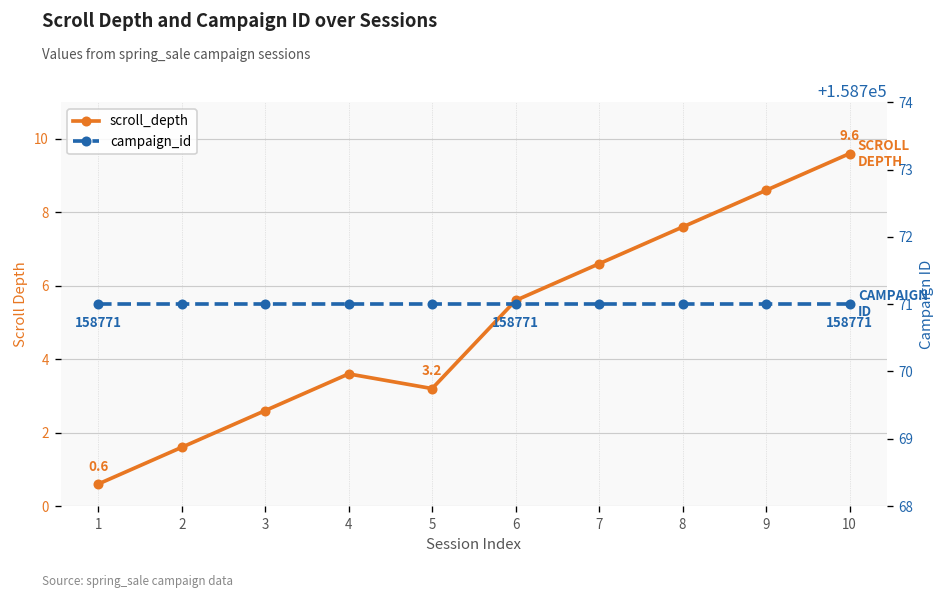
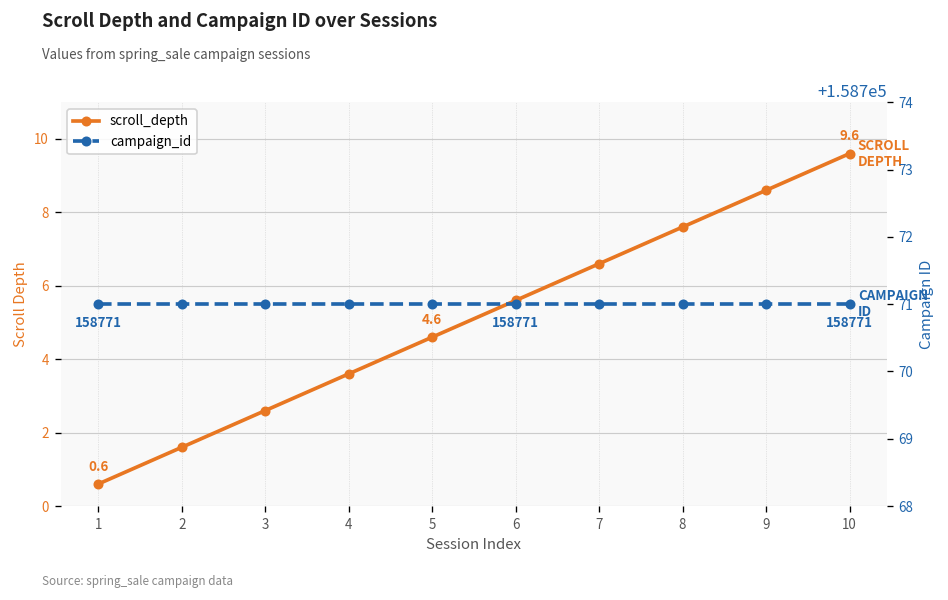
scroll_depth, 5: 3.2 -> 4.6
